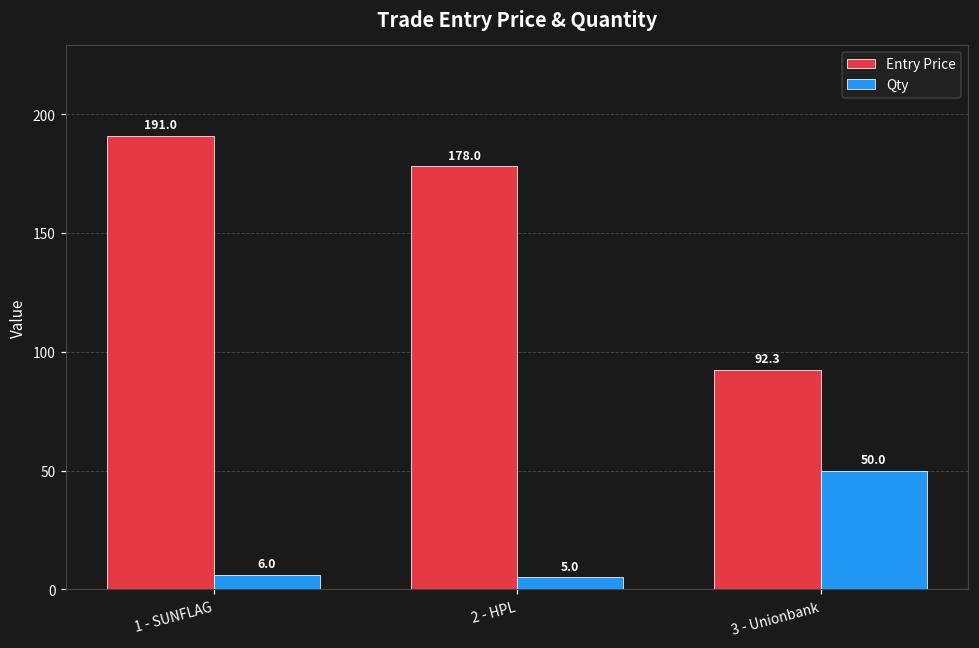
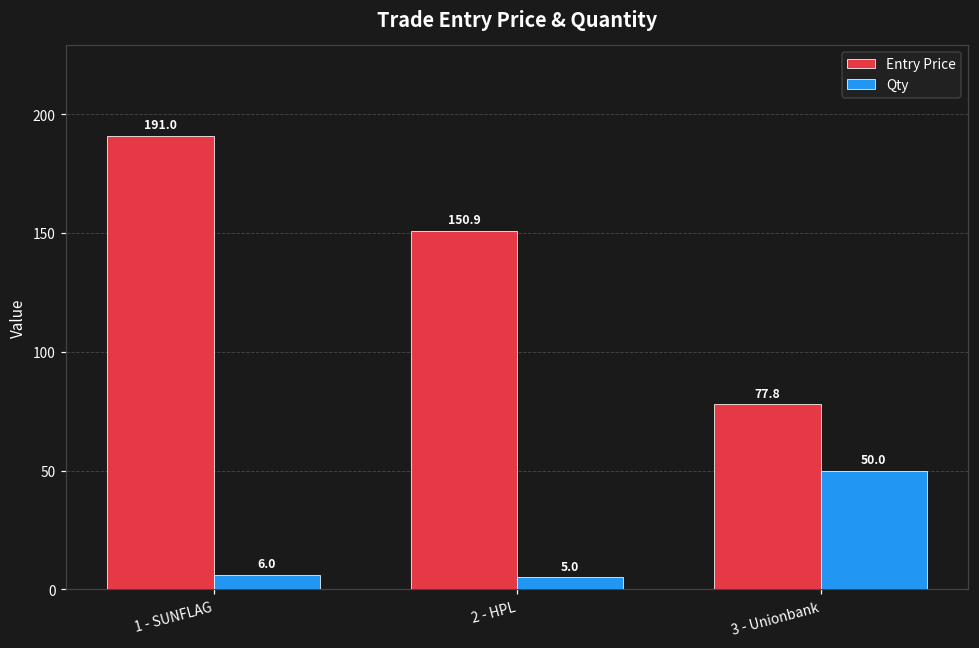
Entry Price, 2 - HPL: 178.0 -> 150.9
Entry Price, 3 - Unionbank: 92.3 -> 77.8
